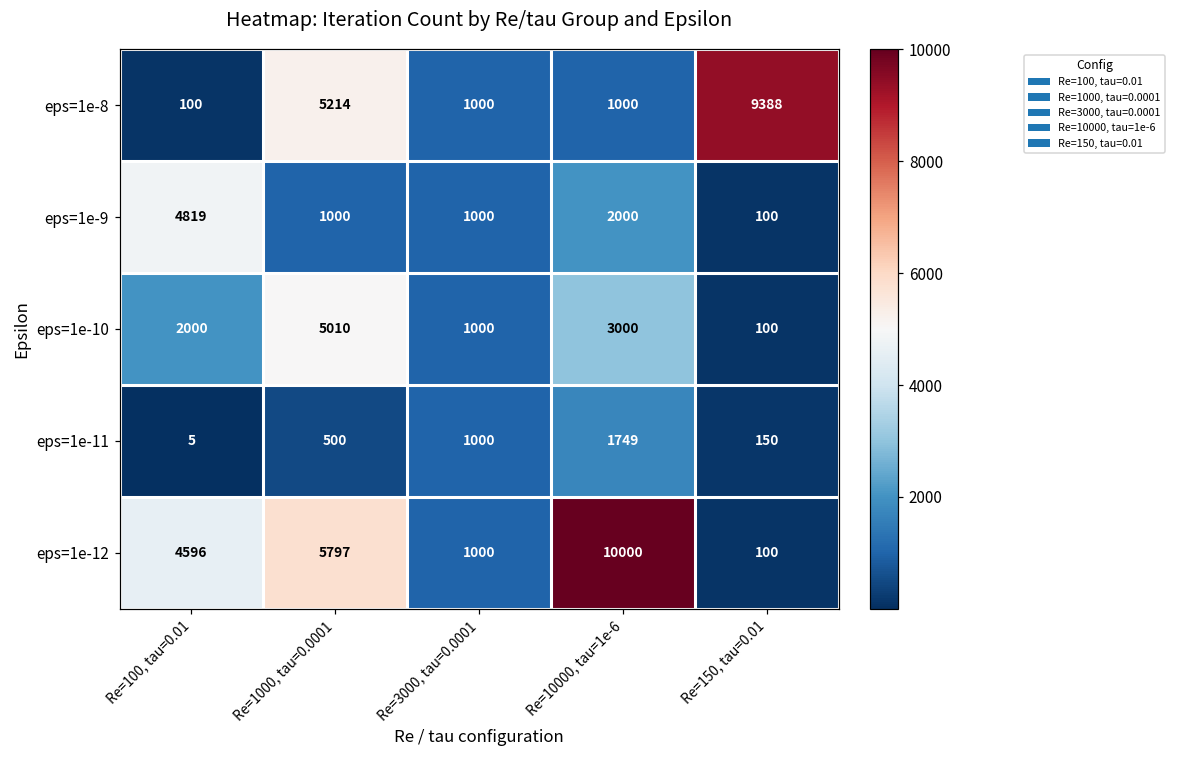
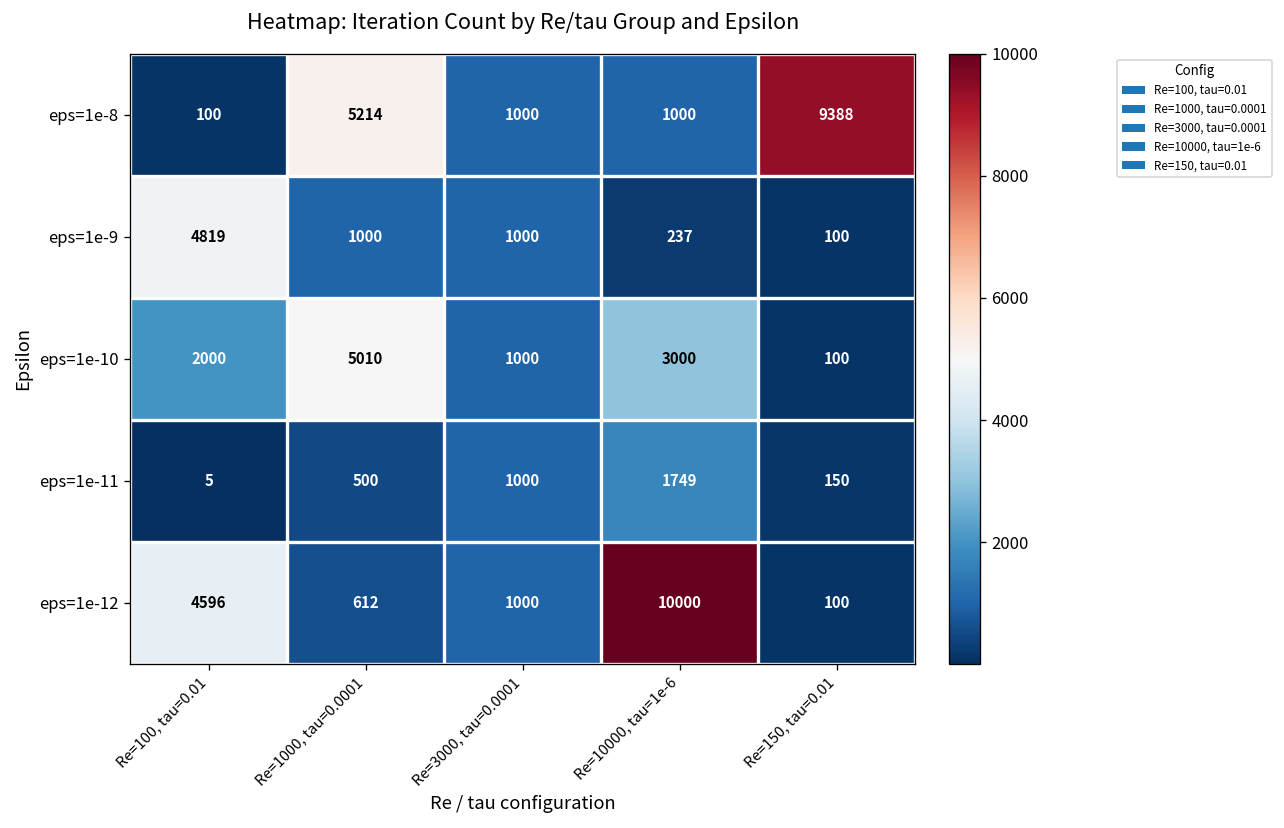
eps=1e-9, Re=10000, tau=1e-6: 2000 -> 237
eps=1e-12, Re=1000, tau=0.0001: 5797 -> 612
